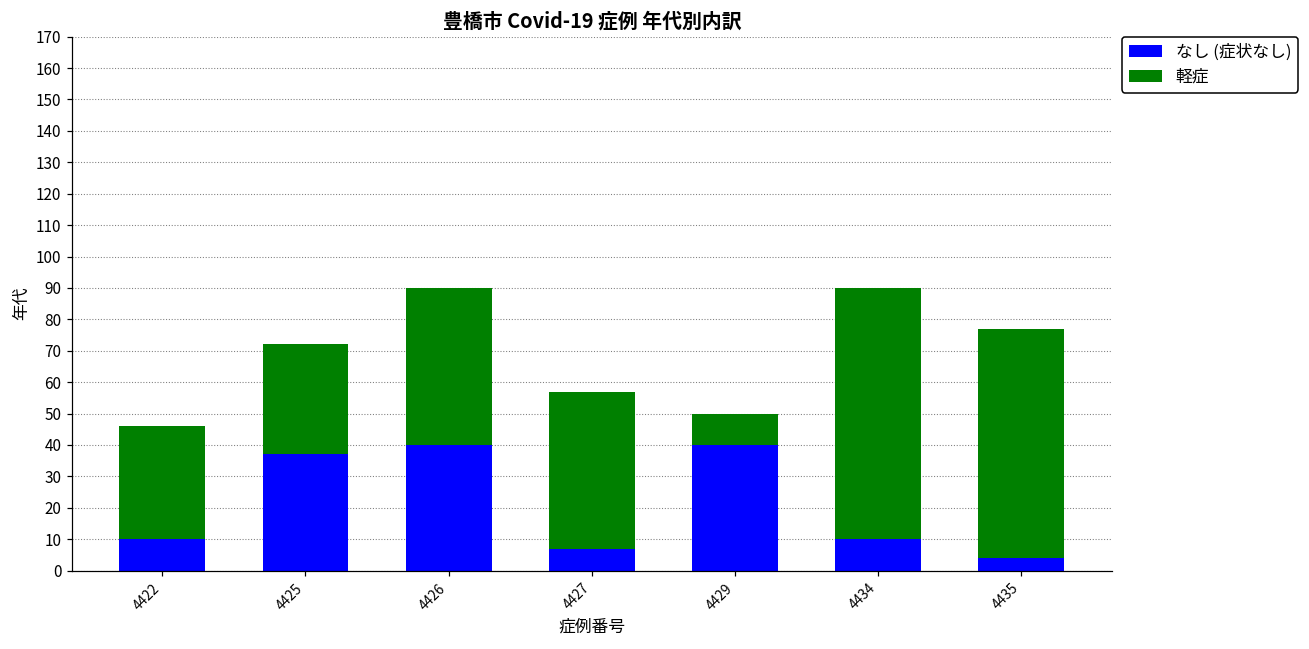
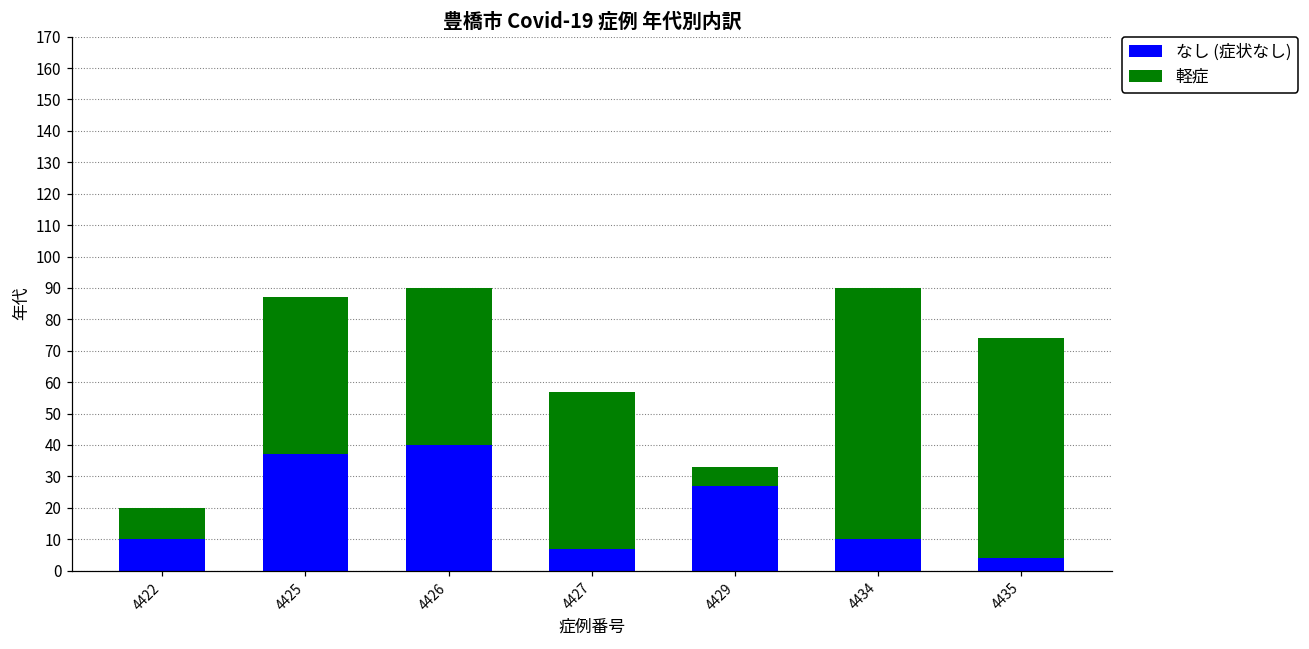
軽症, 4422: 36 -> 10
軽症, 4425: 35 -> 50
なし (症状なし), 4429: 40 -> 27
軽症, 4429: 10 -> 6
軽症, 4435: 73 -> 70
